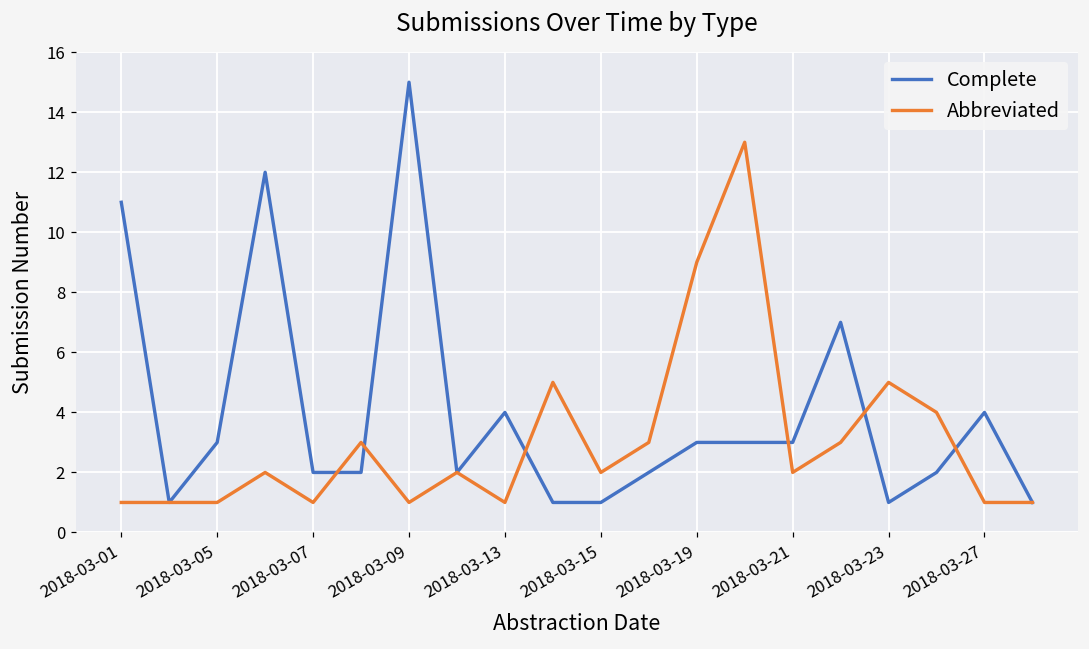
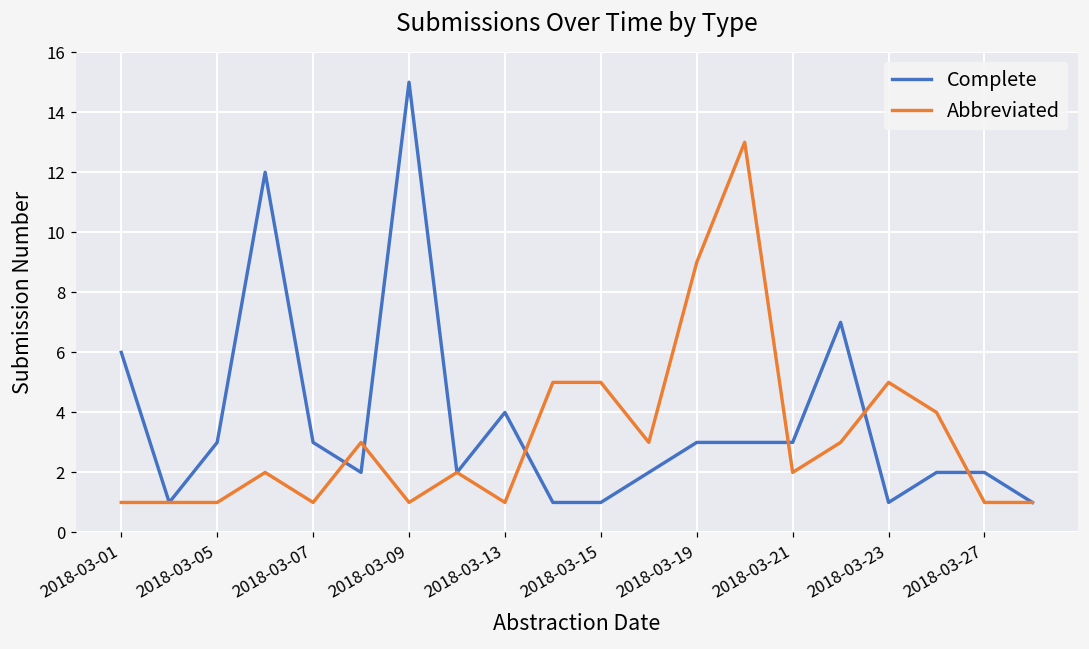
Complete, 2018-03-01: 11 -> 6
Complete, 2018-03-07: 2 -> 3
Abbreviated, 2018-03-15: 2 -> 5
Complete, 2018-03-27: 4 -> 2
